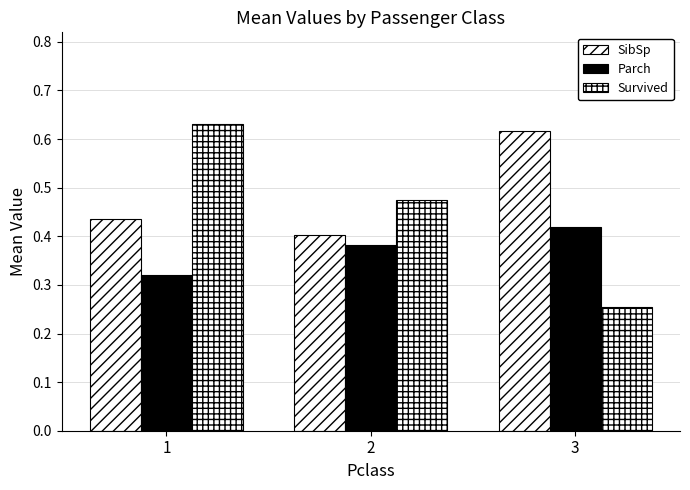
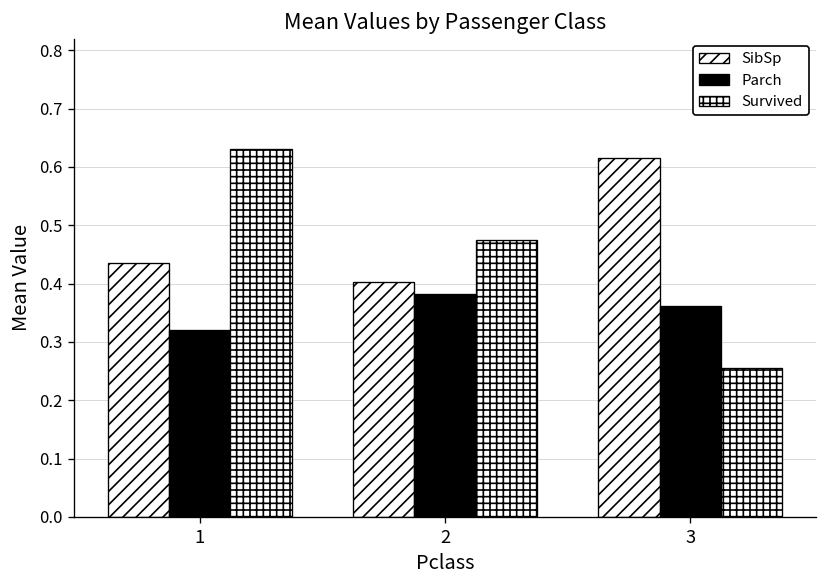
Parch, 3: 0.42 -> 0.36
